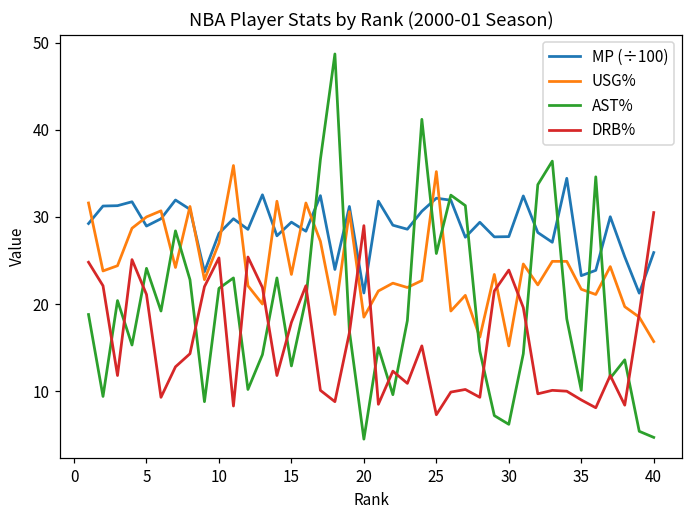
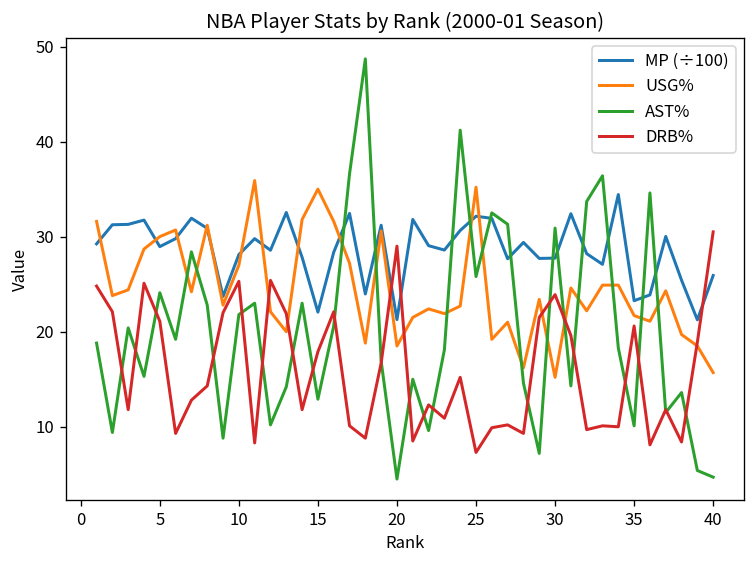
MP (÷100), 15: 29 -> 22
USG%, 15: 23 -> 35
AST%, 30: 6 -> 31
DRB%, 35: 9 -> 21
